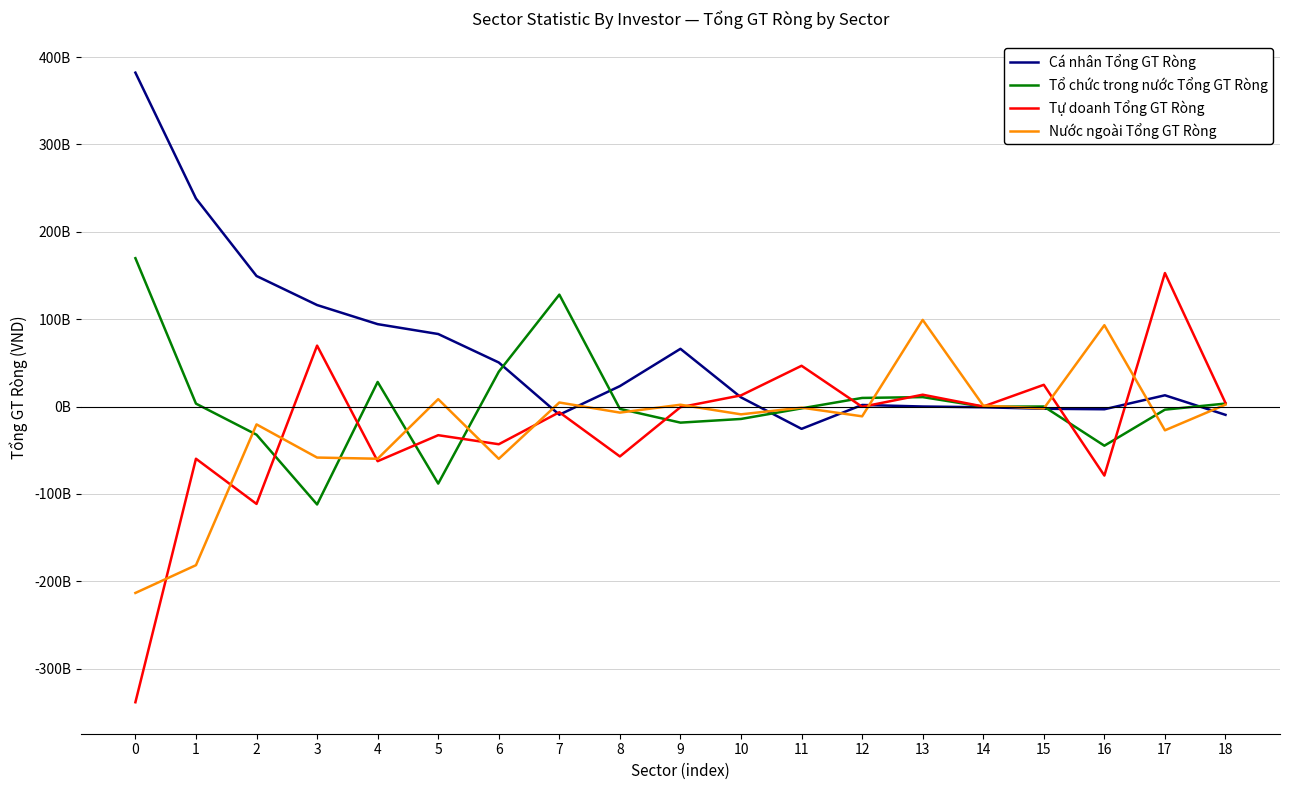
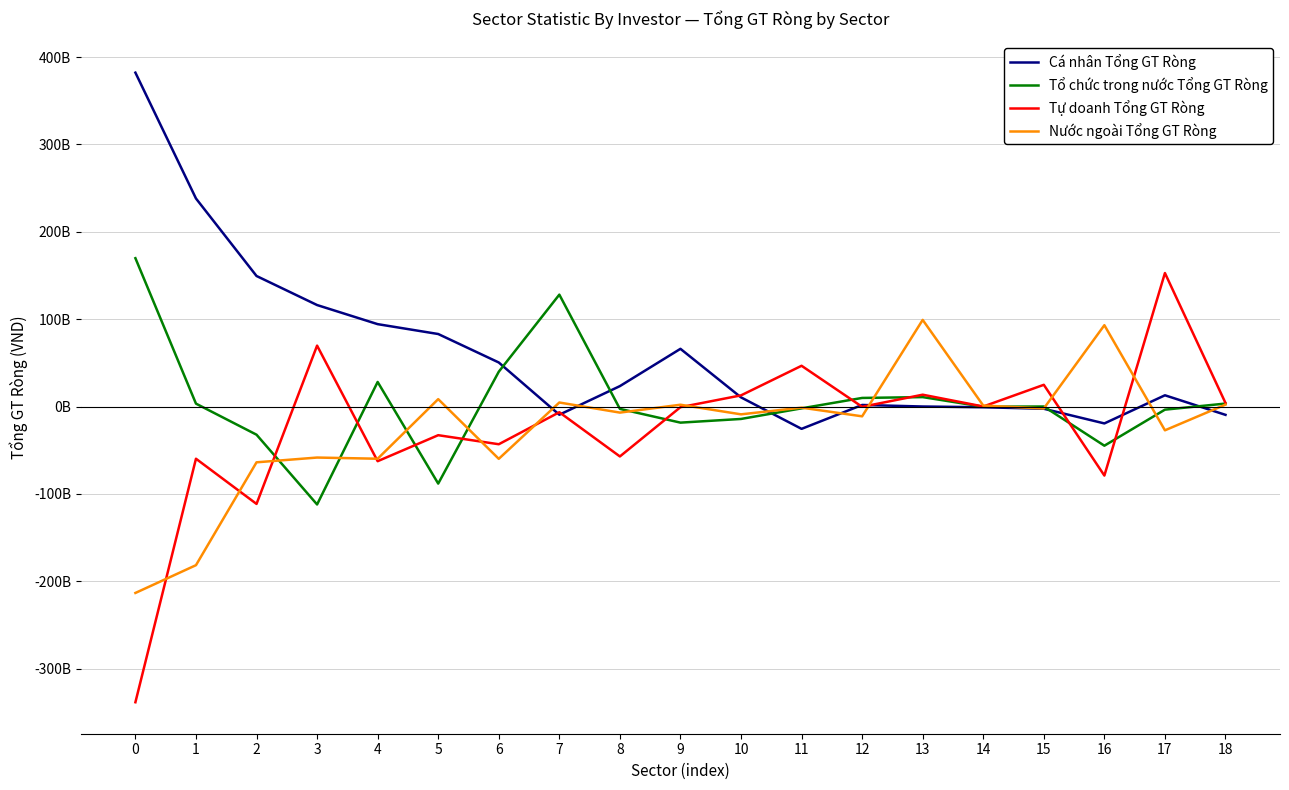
Nước ngoài Tổng GT Ròng, 2: -20000000000 -> -60000000000
Cá nhân Tổng GT Ròng, 16: 0 -> -20000000000
